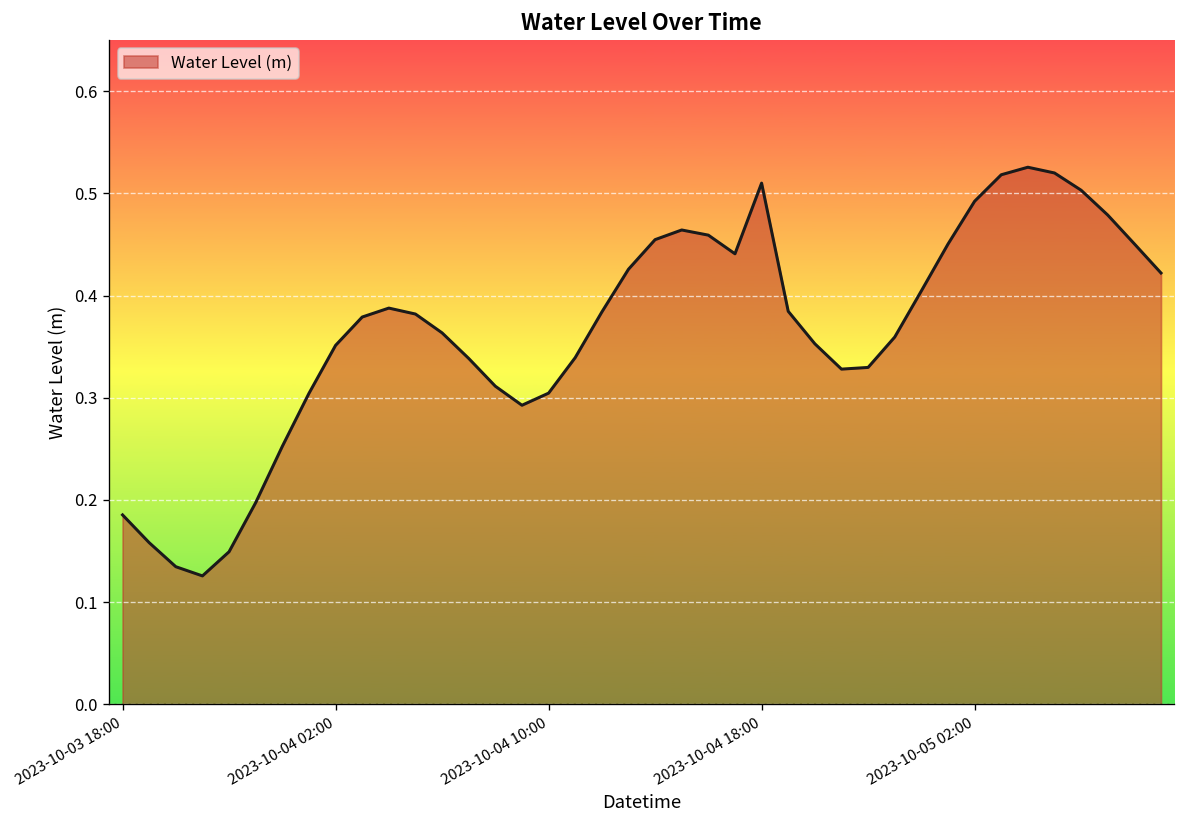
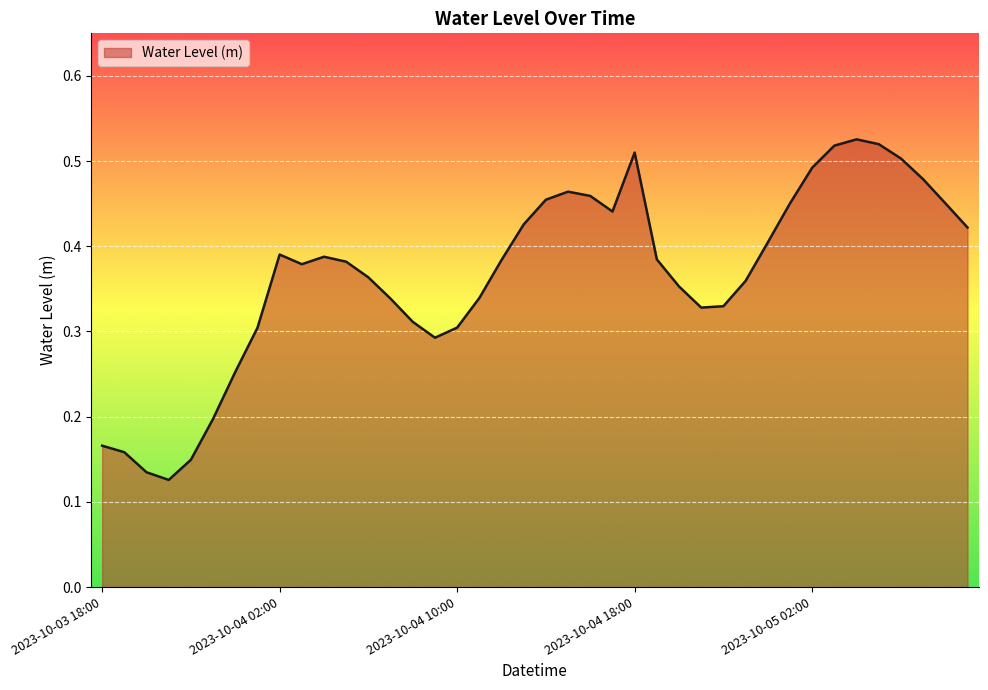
2023-10-03 18:00: 0.19 -> 0.17
2023-10-04 02:00: 0.35 -> 0.39
